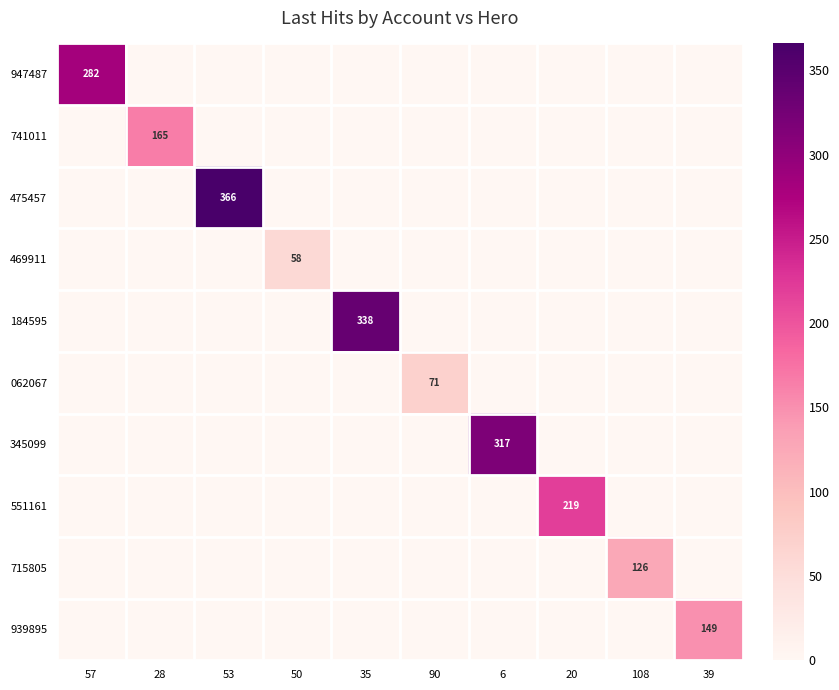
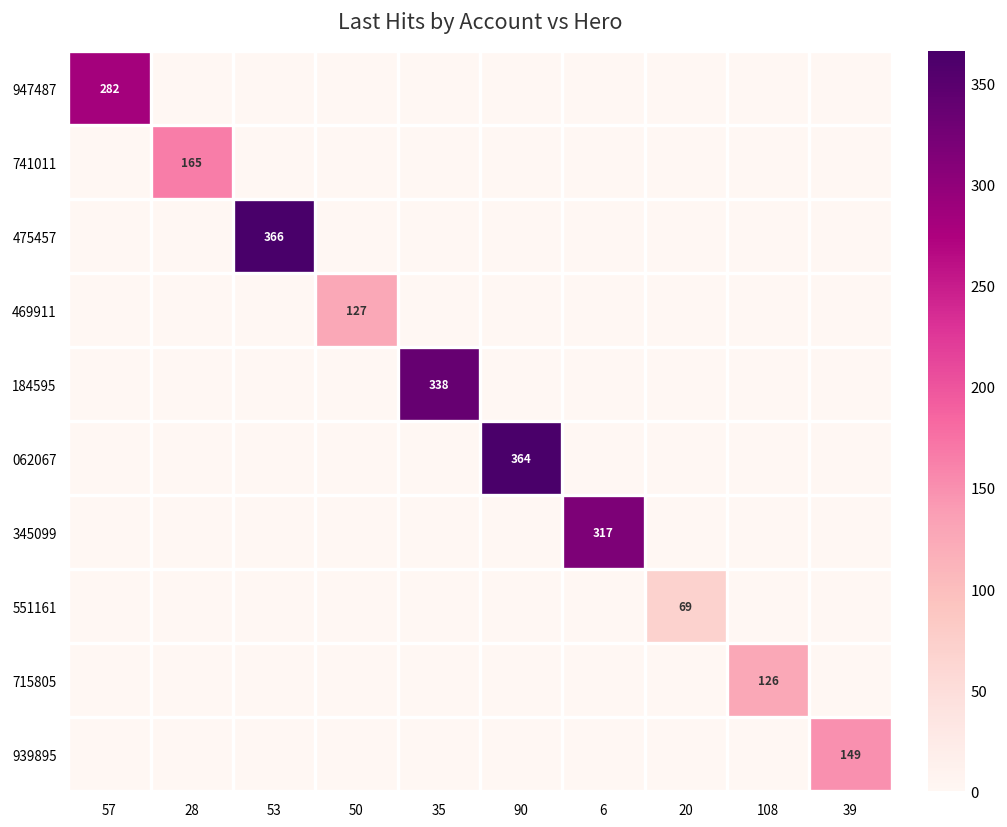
469911, 50: 58 -> 127
062067, 90: 71 -> 364
551161, 20: 219 -> 69
